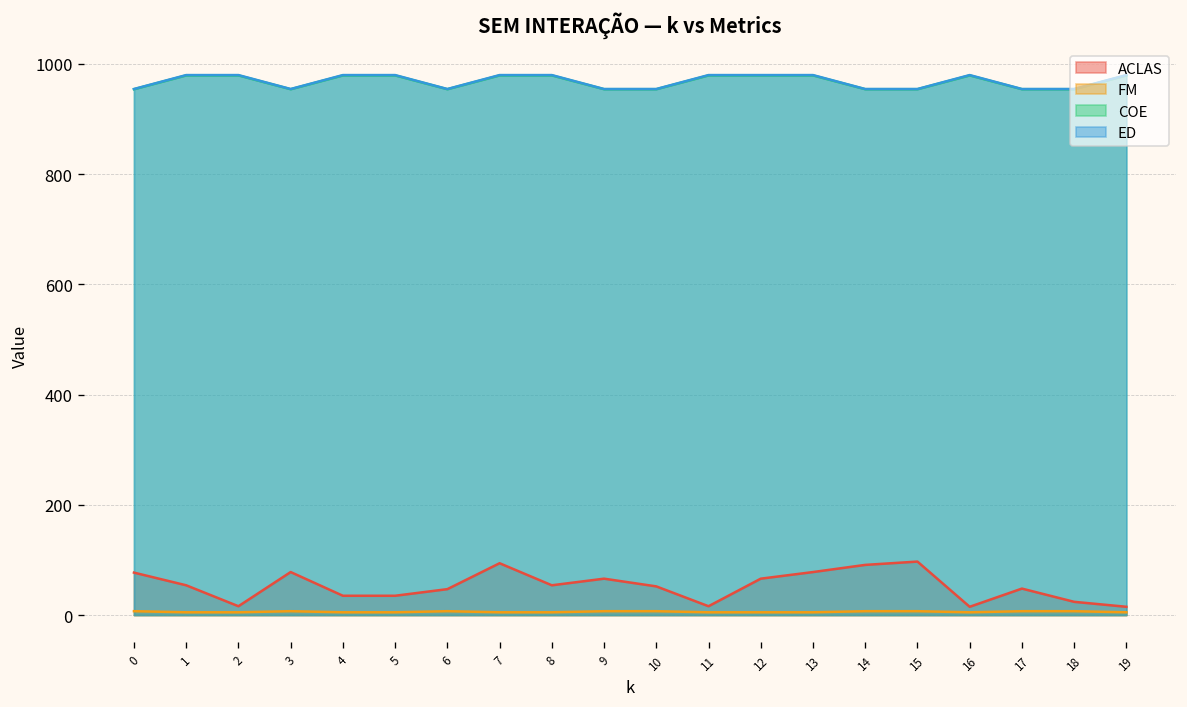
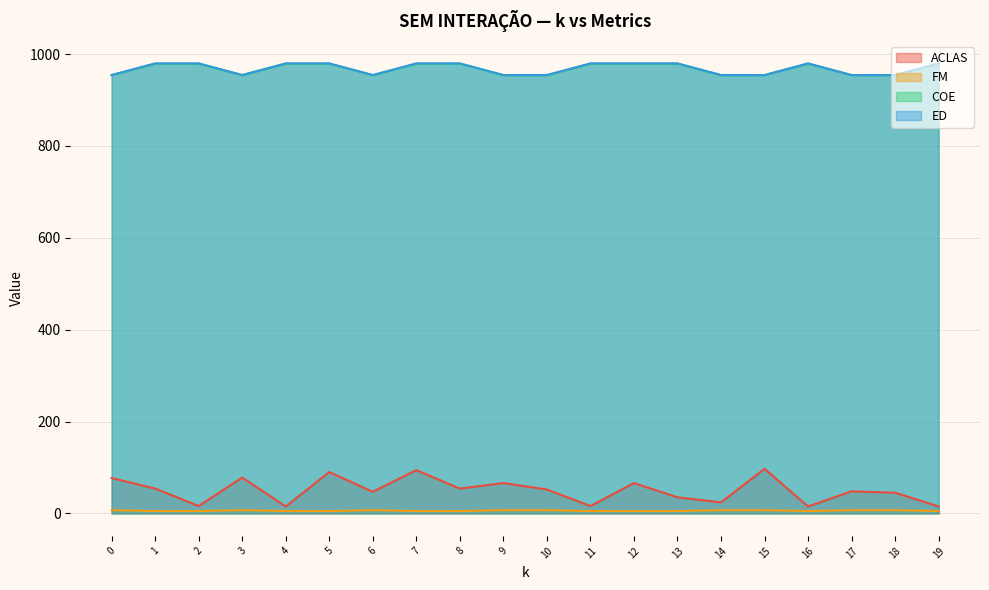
ACLAS, 4: 40 -> 20
ACLAS, 5: 40 -> 90
ACLAS, 13: 80 -> 40
ACLAS, 14: 90 -> 20
ACLAS, 18: 20 -> 50
